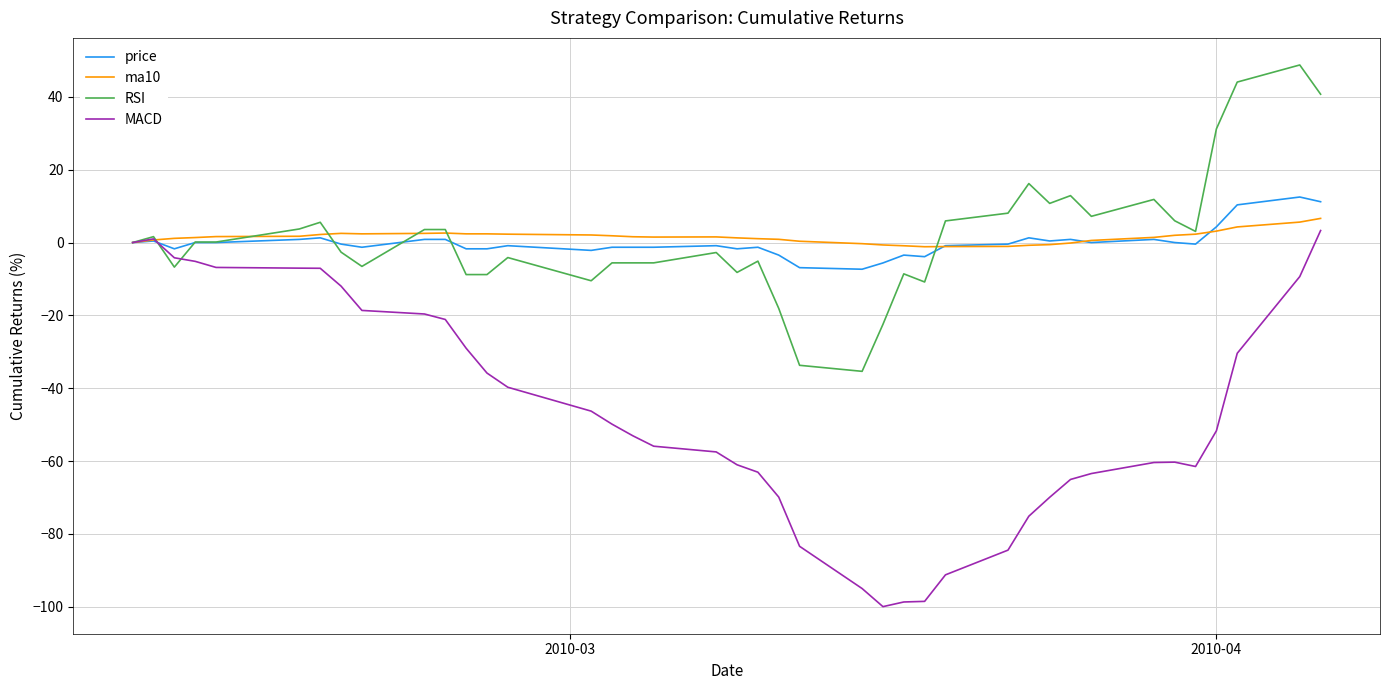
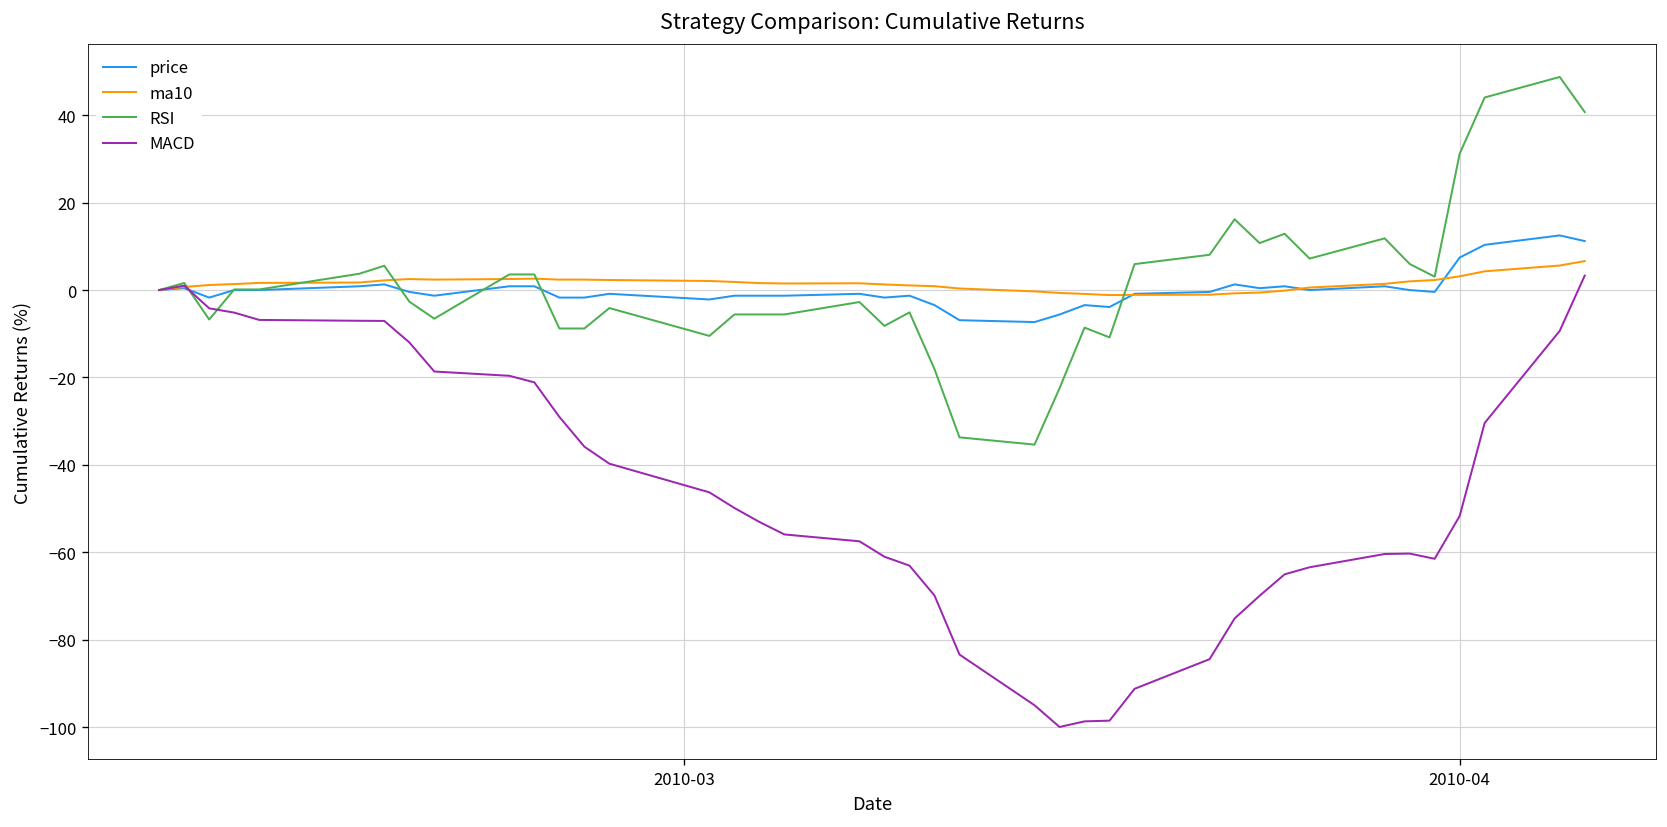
price, 2010-04: 4 -> 7
